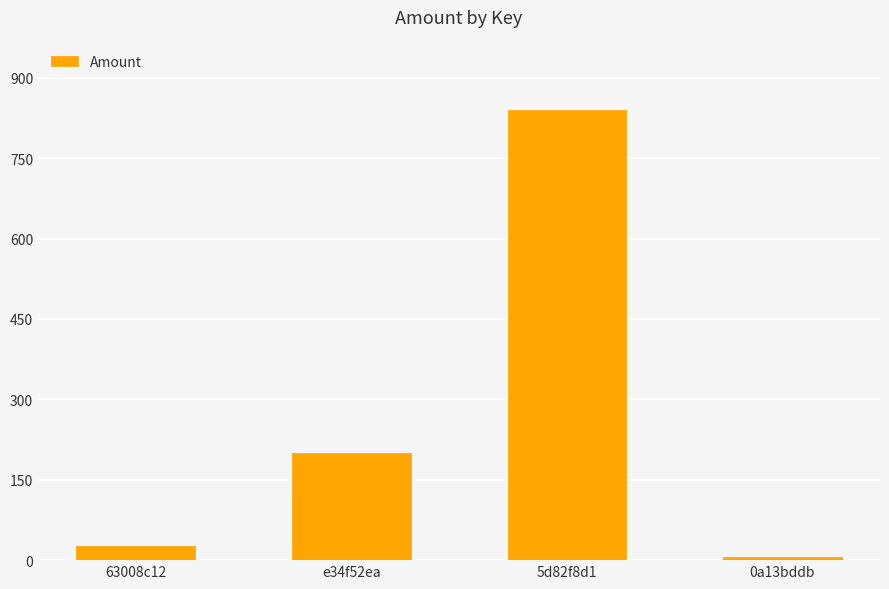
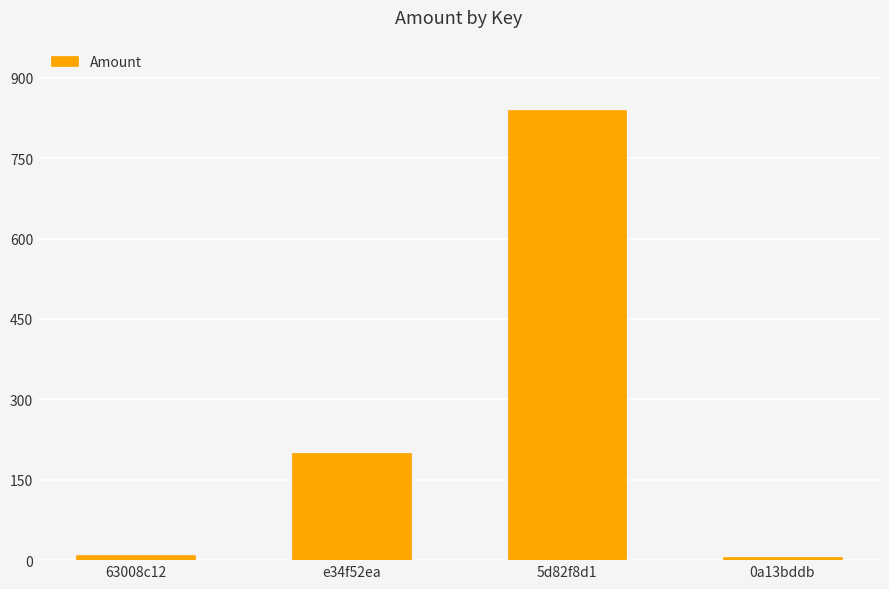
63008c12: 30 -> 10
